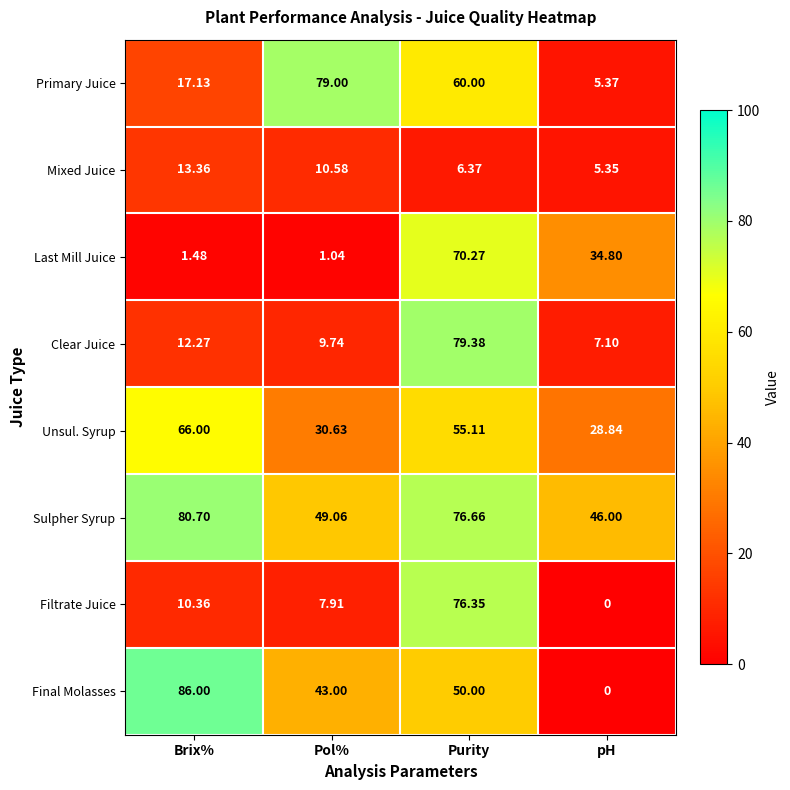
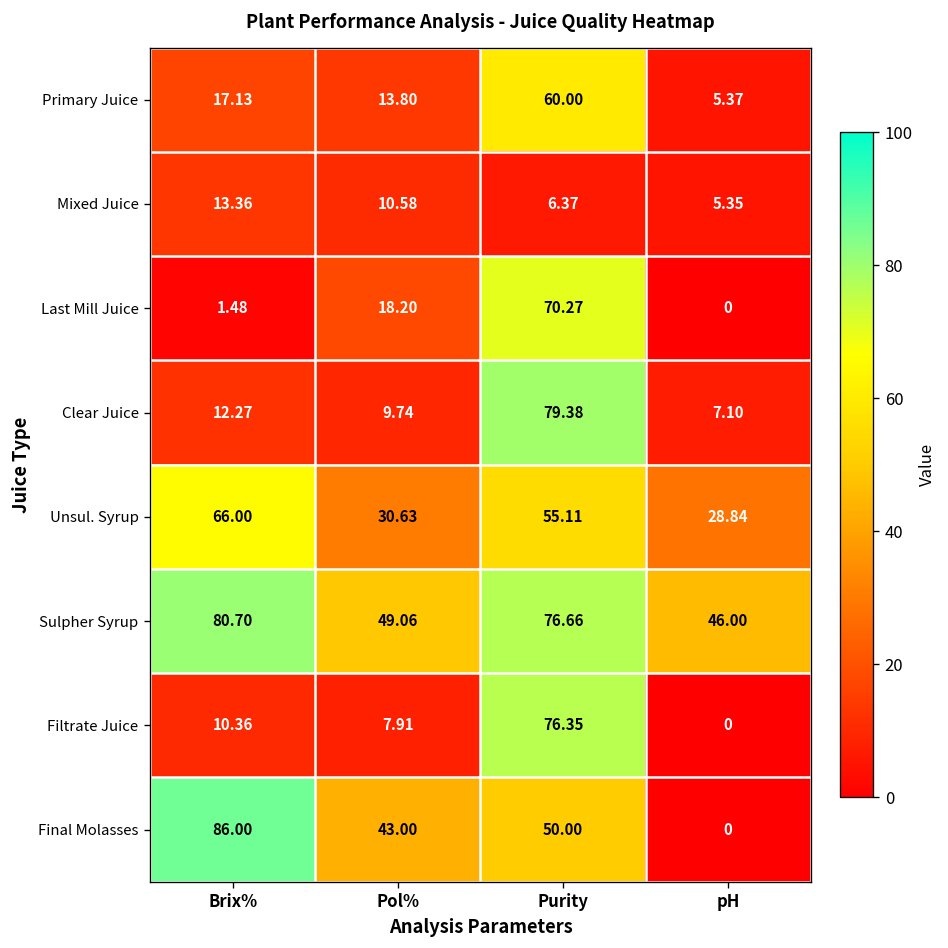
Primary Juice, Pol%: 79.00 -> 13.80
Last Mill Juice, Pol%: 1.04 -> 18.20
Last Mill Juice, pH: 34.80 -> 0
